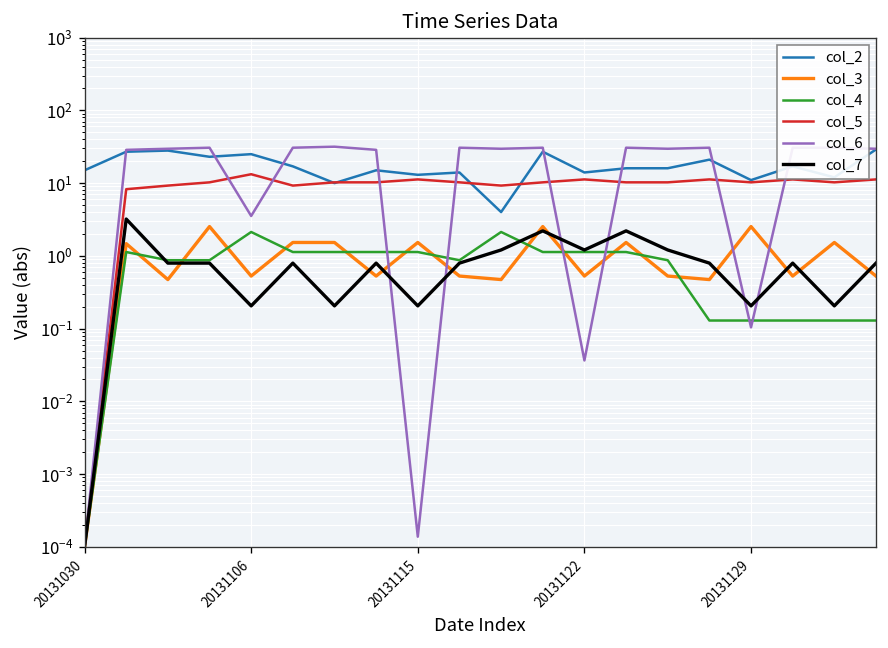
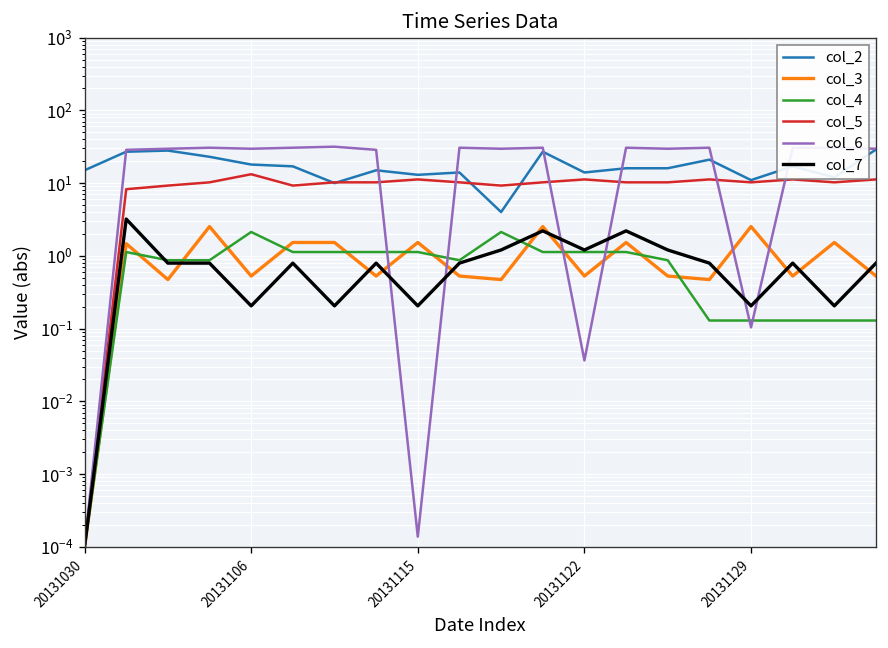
col_2, 20131106: 25 -> 18
col_6, 20131106: 4 -> 30
